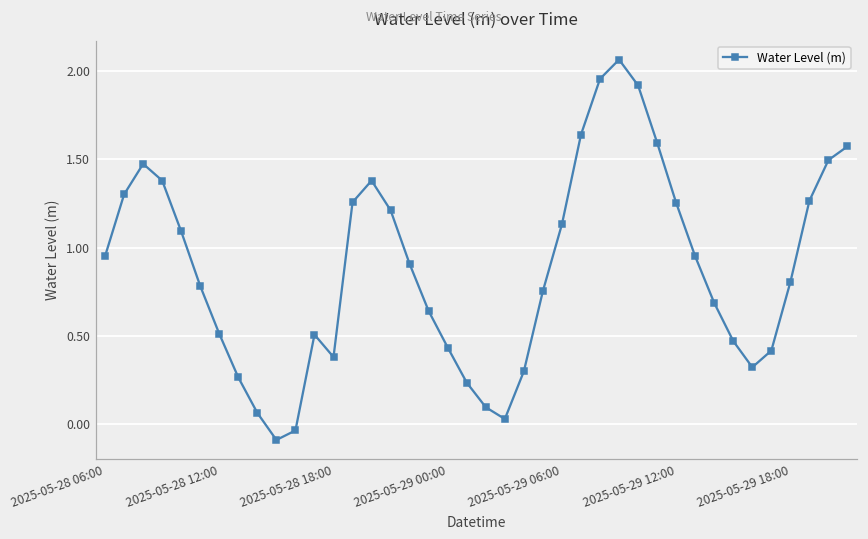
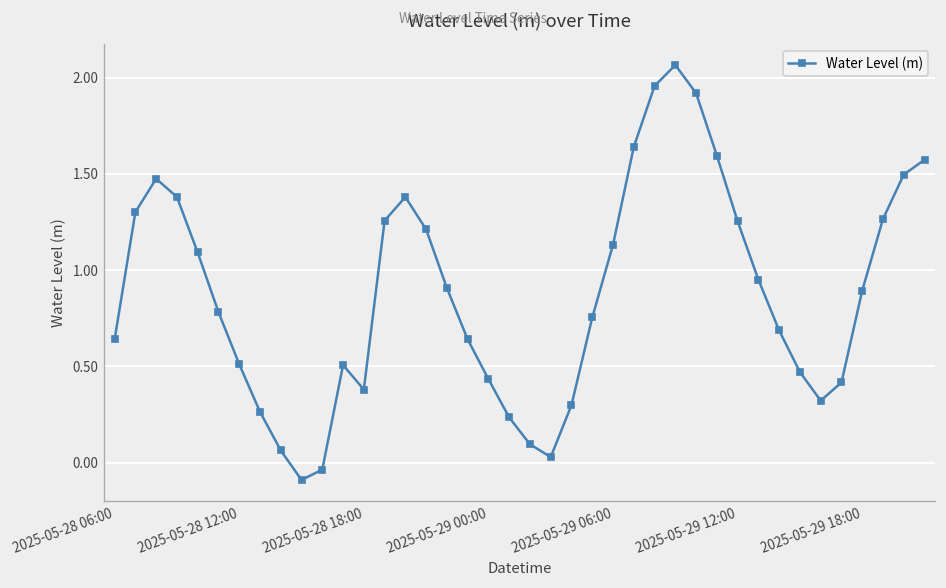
2025-05-28 06:00: 0.95 -> 0.64
2025-05-29 18:00: 0.80 -> 0.89
